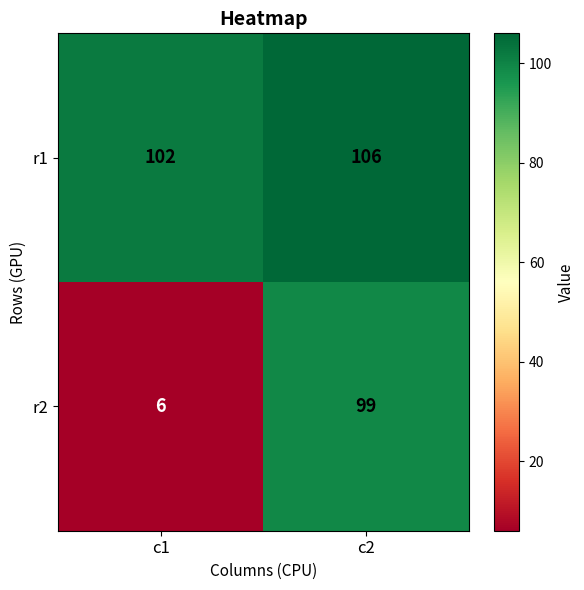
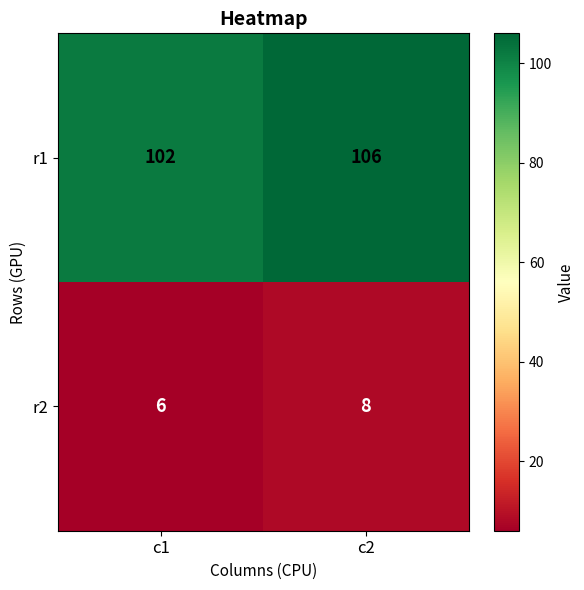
r2, c2: 99 -> 8
